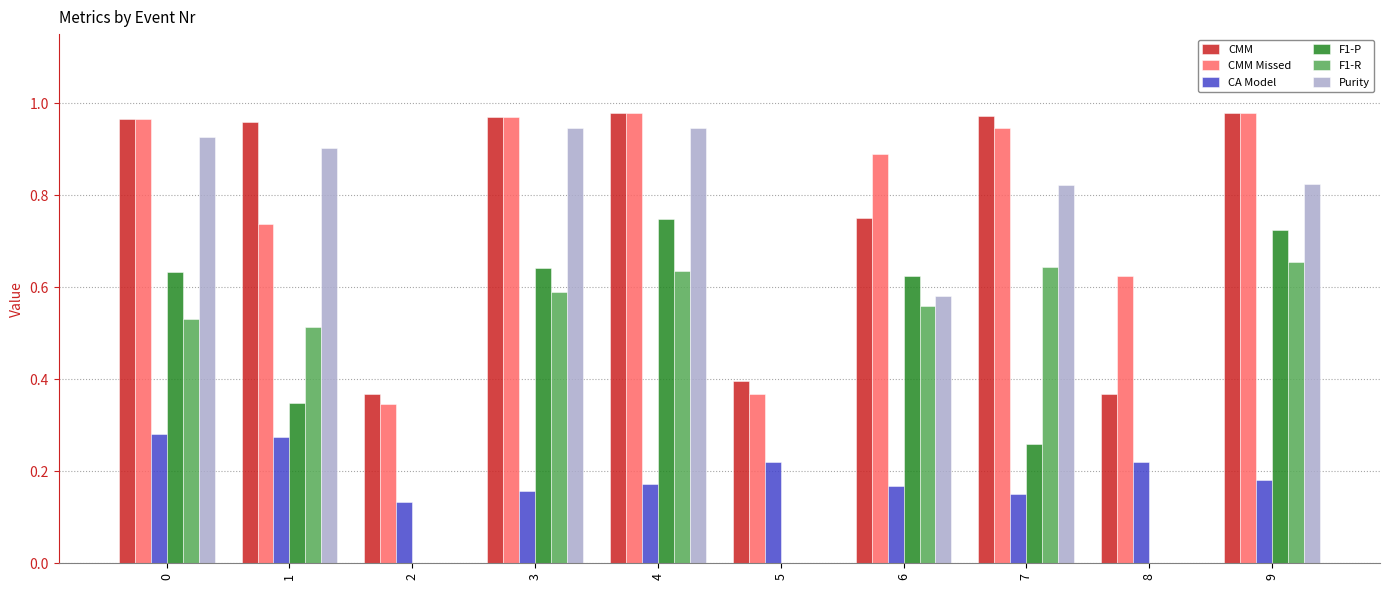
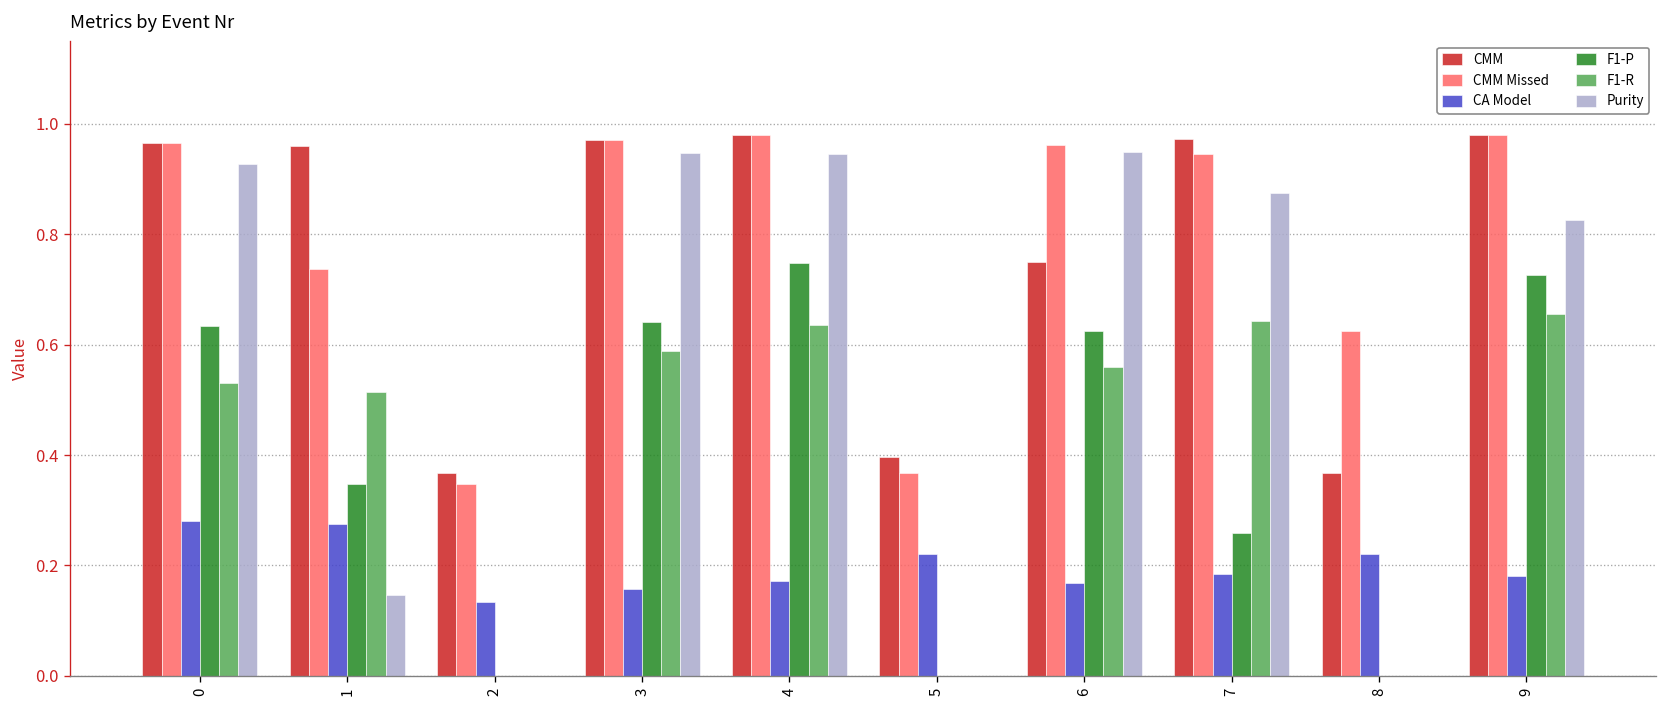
Purity, 1: 0.90 -> 0.15
CMM Missed, 6: 0.89 -> 0.96
Purity, 6: 0.58 -> 0.95
CA Model, 7: 0.15 -> 0.18
Purity, 7: 0.82 -> 0.87
